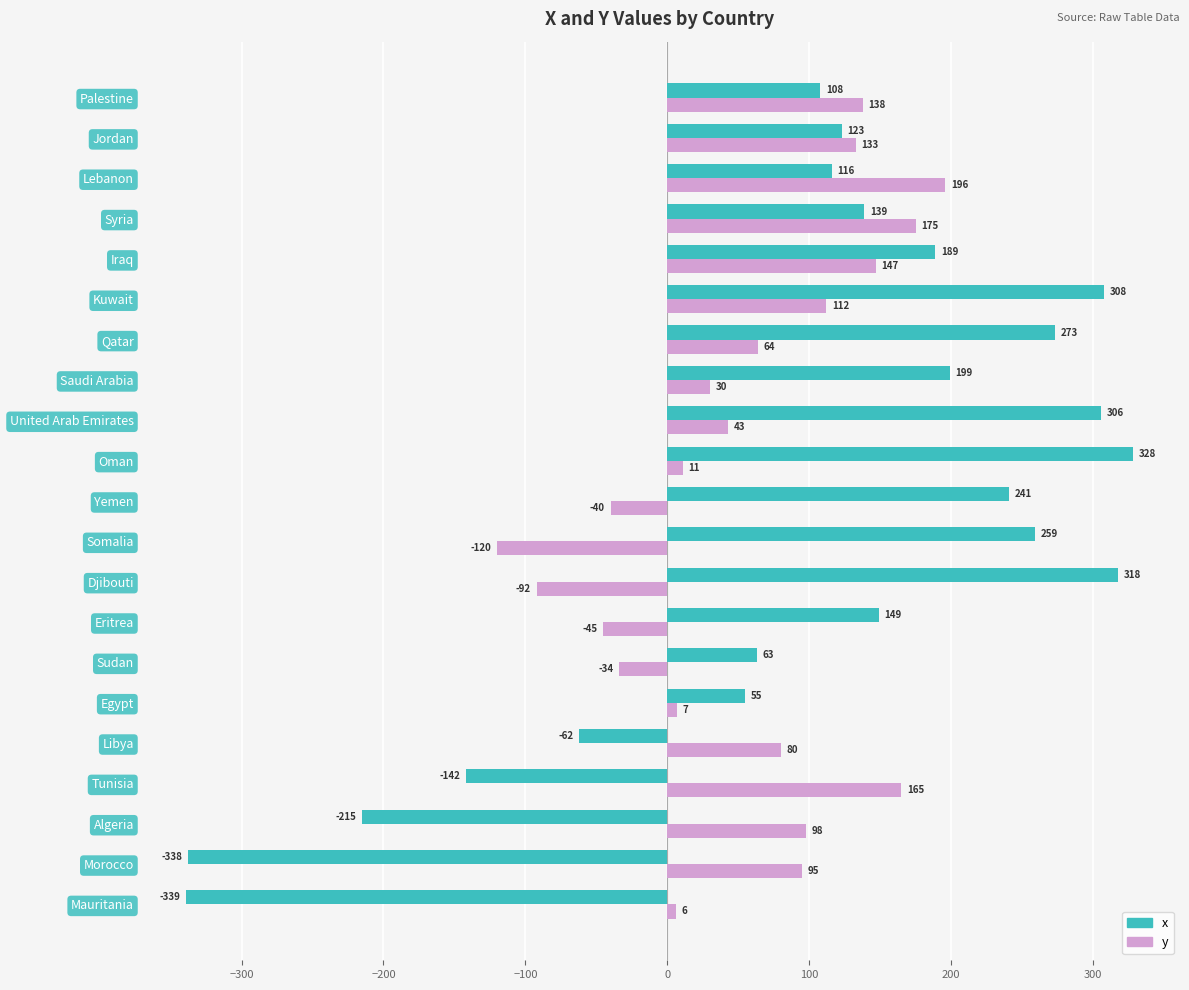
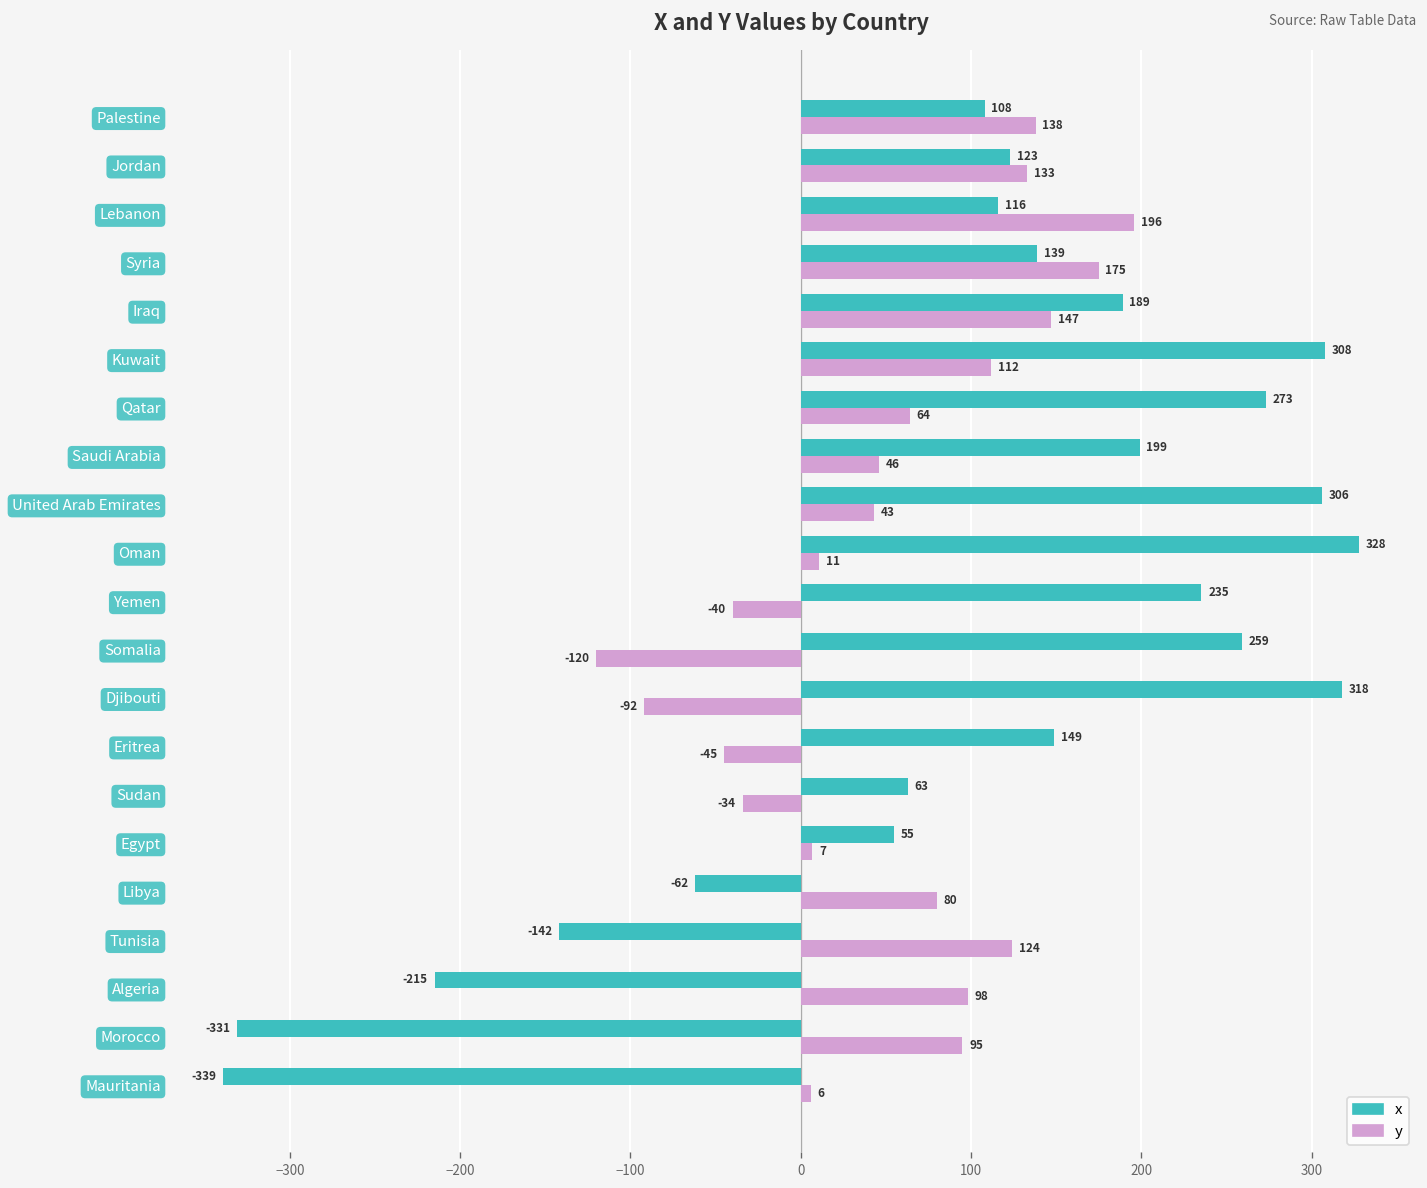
y, Saudi Arabia: 30 -> 46
x, Yemen: 241 -> 235
y, Tunisia: 165 -> 124
x, Morocco: -338 -> -331
